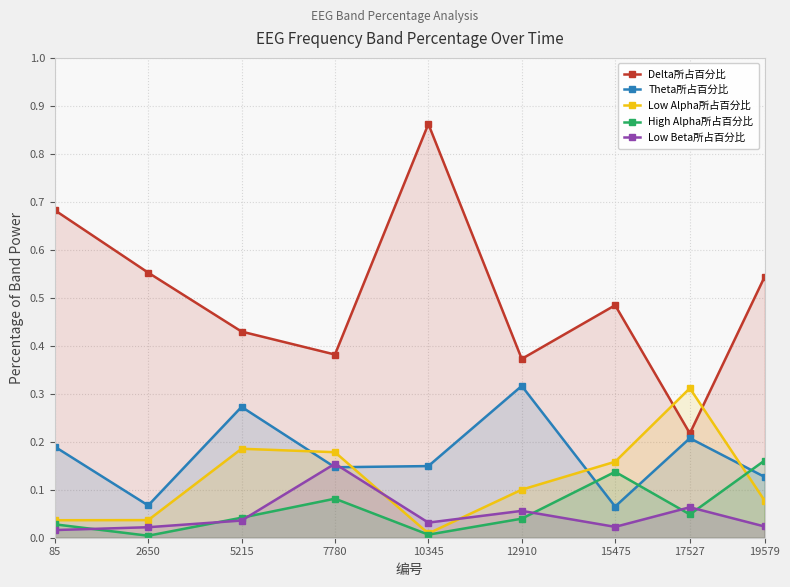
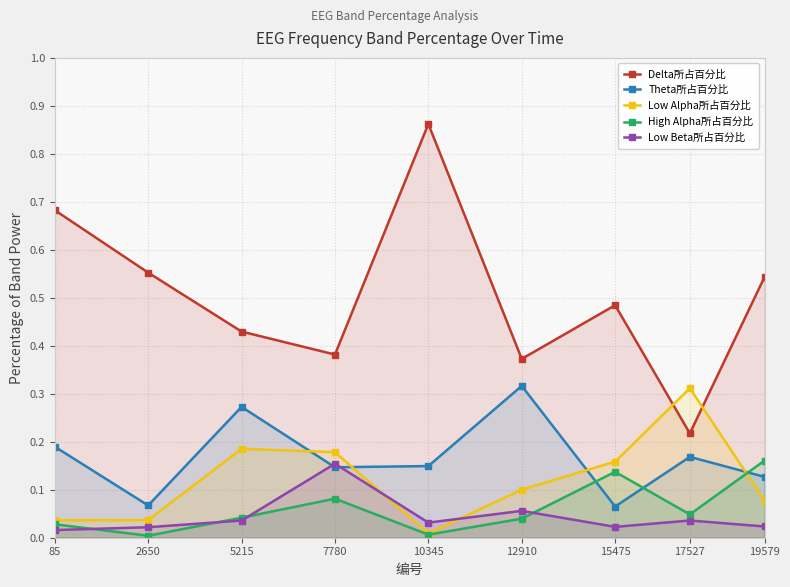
Theta所占百分比, 17527: 0.21 -> 0.17
Low Beta所占百分比, 17527: 0.06 -> 0.04
